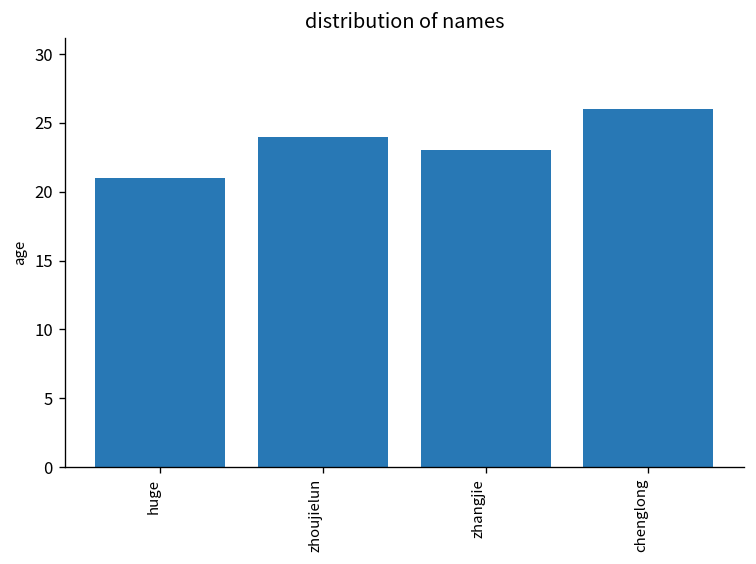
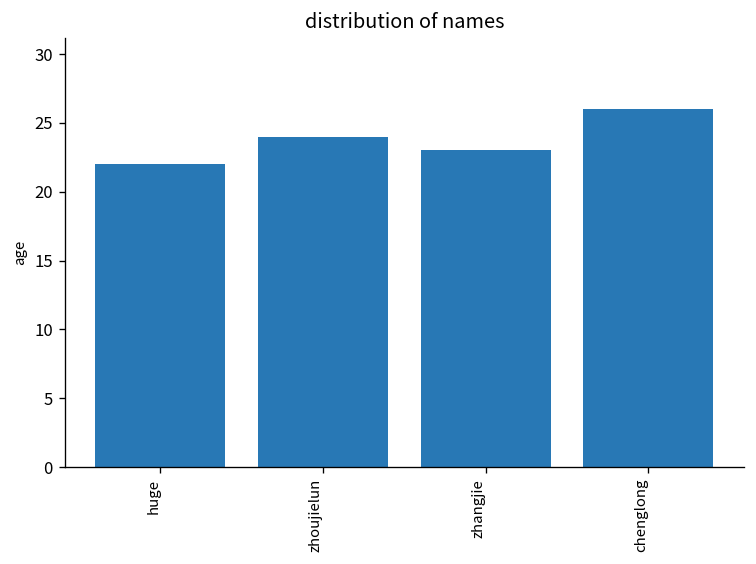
huge: 21 -> 22
